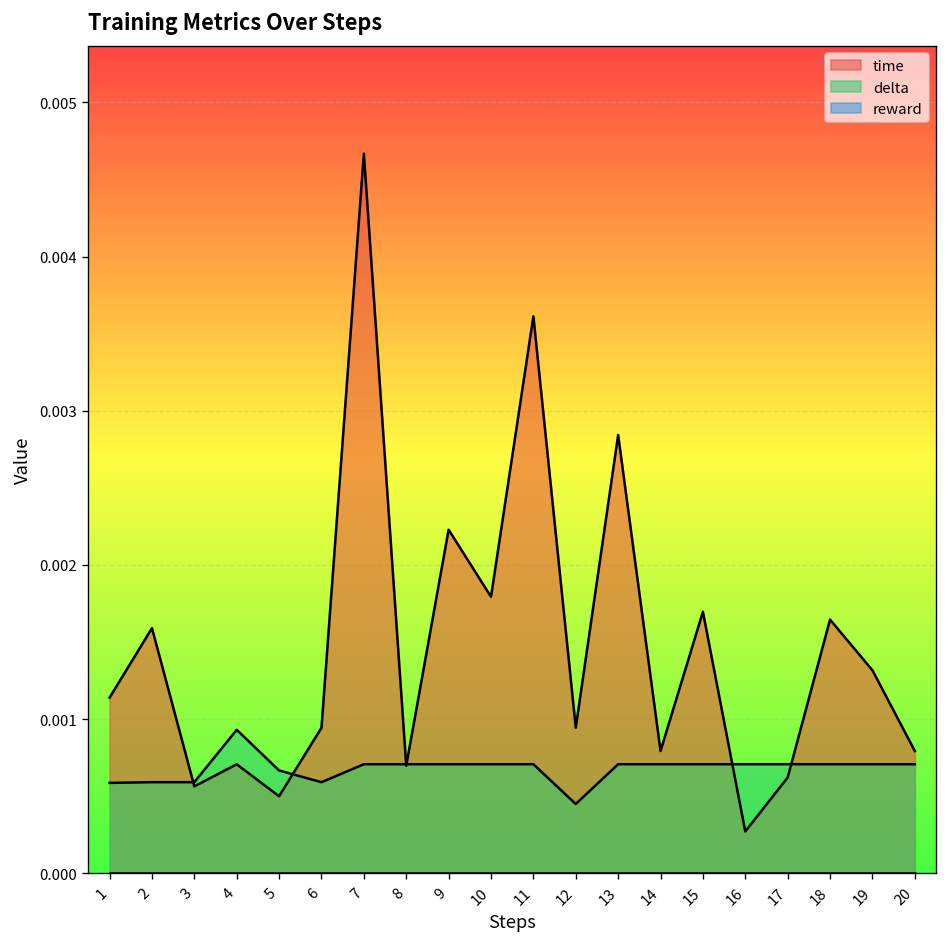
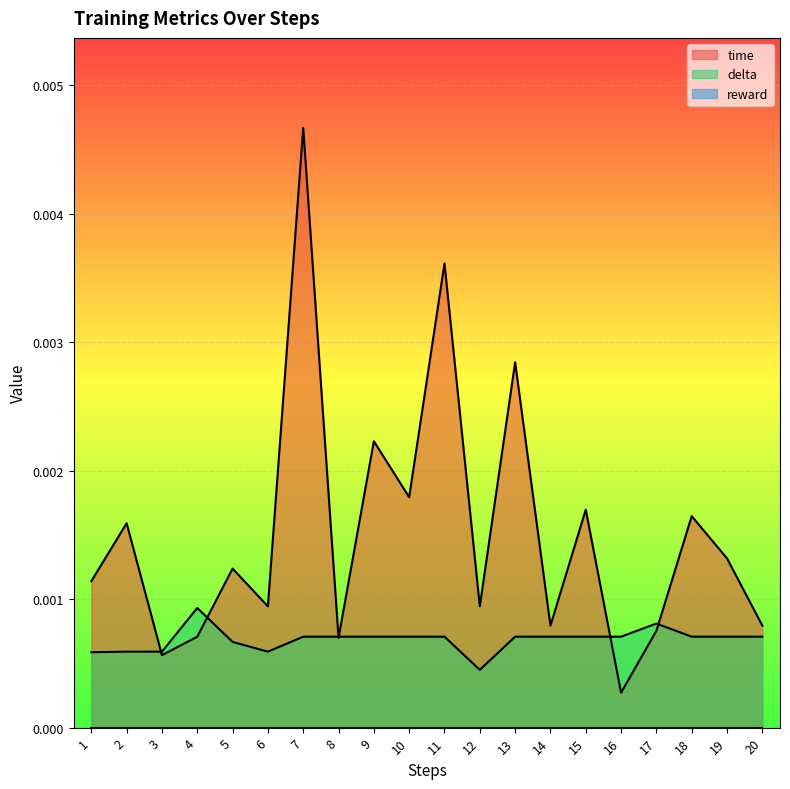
time, 5: 0.00050 -> 0.00124
time, 17: 0.00062 -> 0.00075
delta, 17: 0.00071 -> 0.00081
